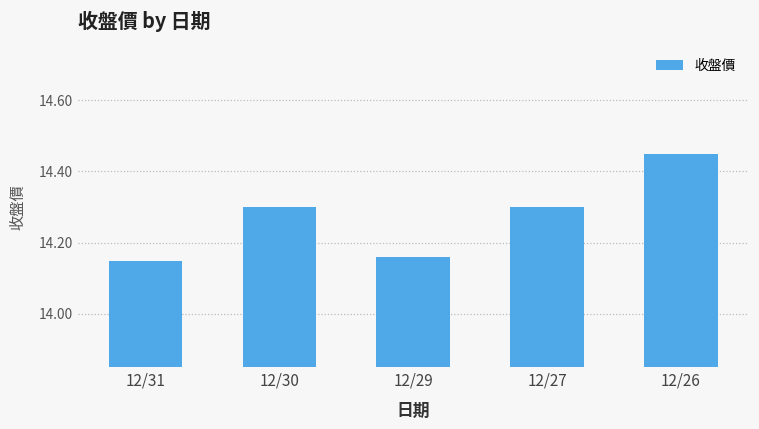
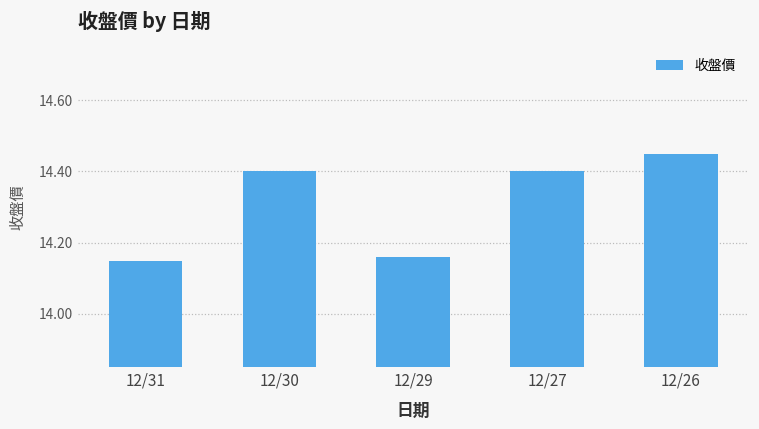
12/30: 14.3 -> 14.4
12/27: 14.3 -> 14.4
